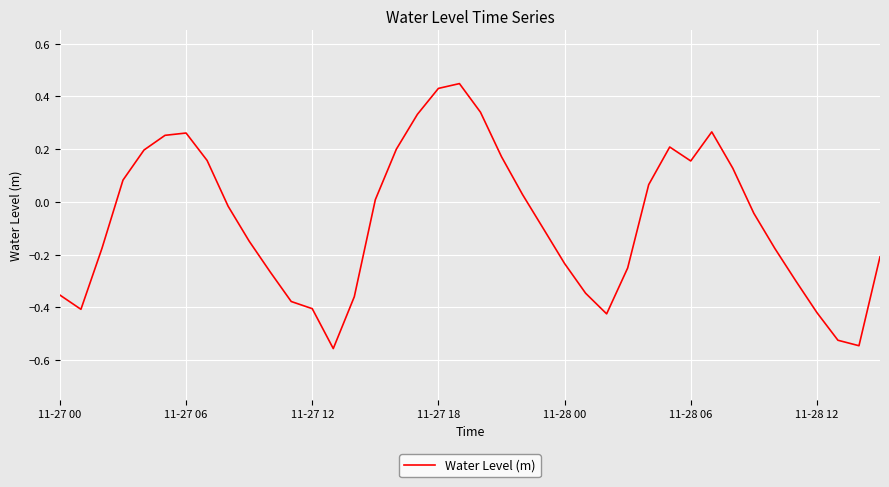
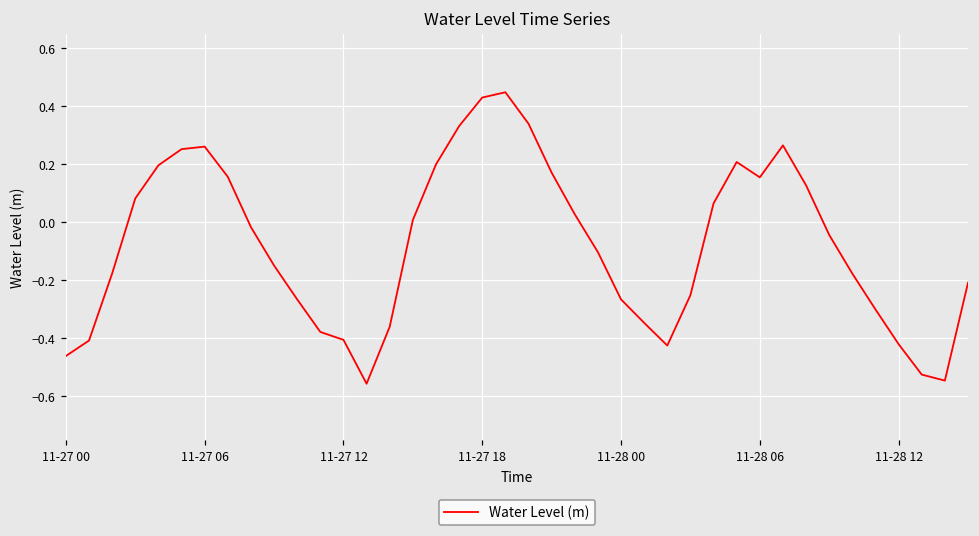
11-27 00: -0.35 -> -0.46
11-28 00: -0.23 -> -0.27
